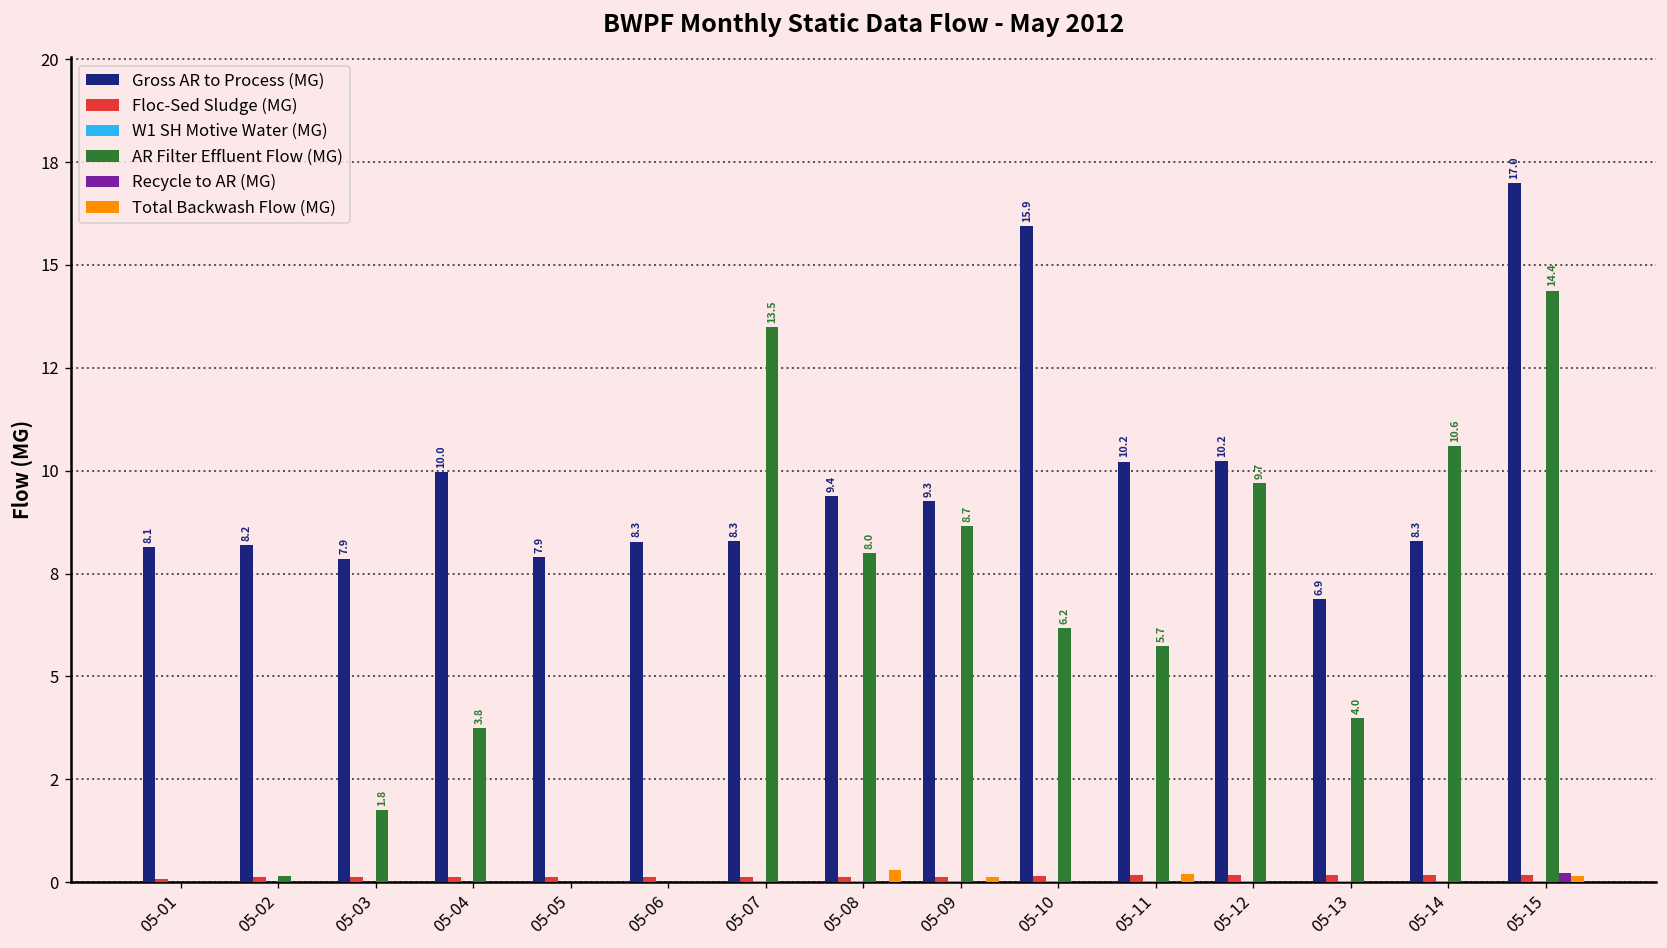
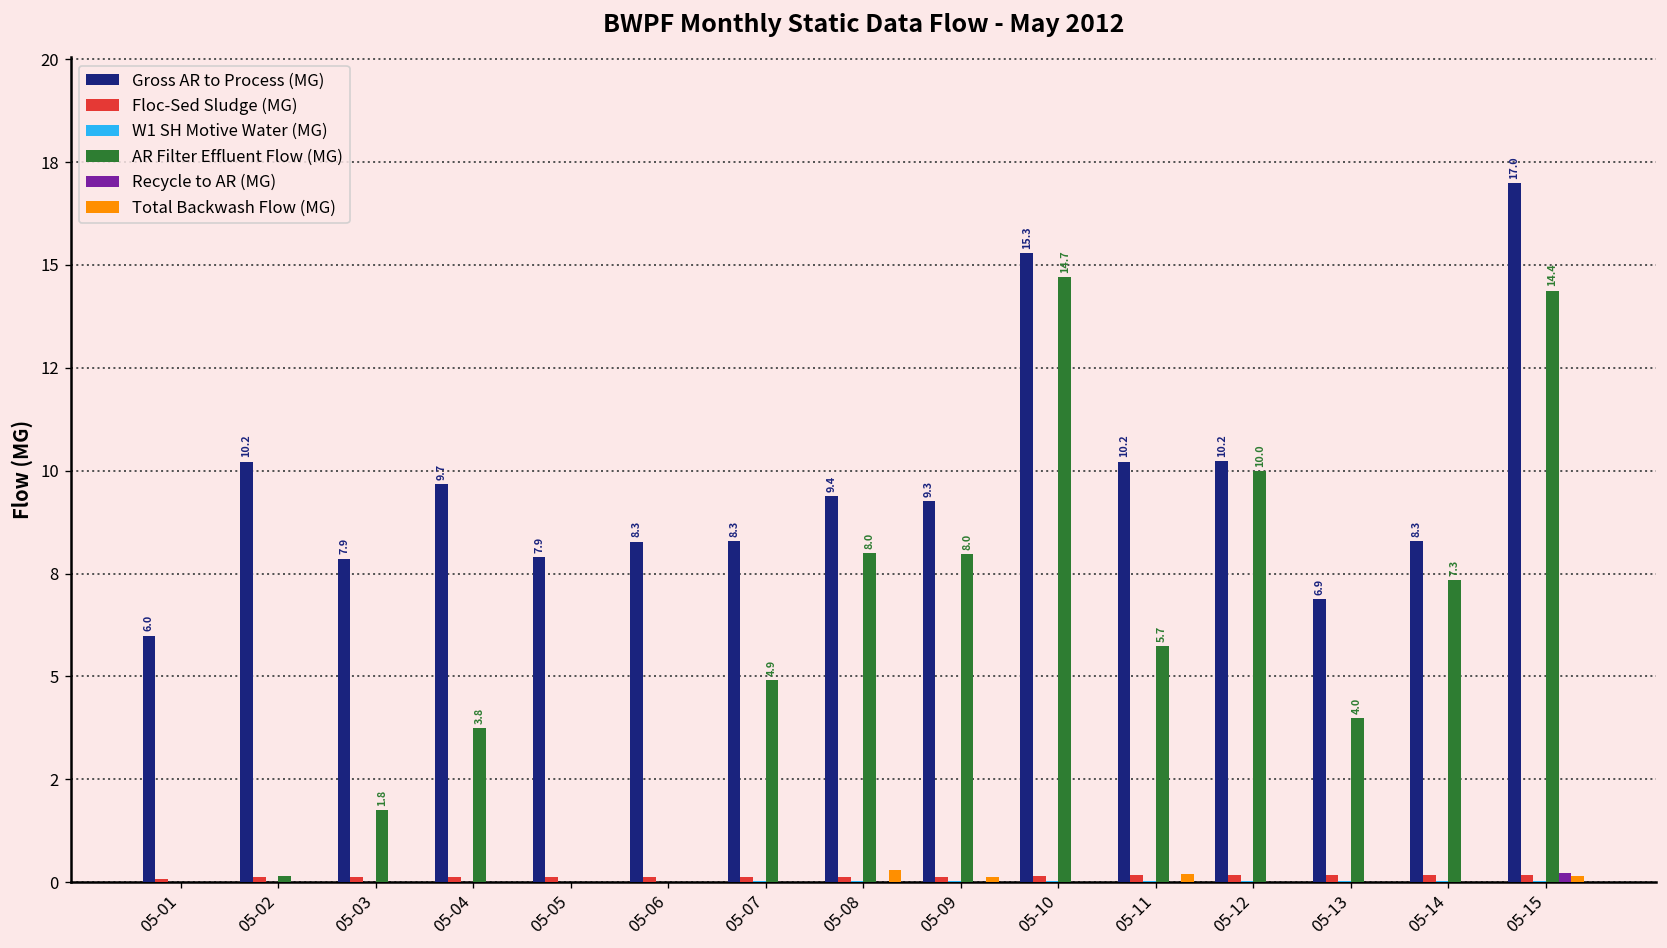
Gross AR to Process (MG), 05-01: 8.1 -> 6.0
Gross AR to Process (MG), 05-02: 8.2 -> 10.2
Gross AR to Process (MG), 05-04: 10.0 -> 9.7
AR Filter Effluent Flow (MG), 05-07: 13.5 -> 4.9
AR Filter Effluent Flow (MG), 05-09: 8.7 -> 8.0
Gross AR to Process (MG), 05-10: 15.9 -> 15.3
AR Filter Effluent Flow (MG), 05-10: 6.2 -> 14.7
AR Filter Effluent Flow (MG), 05-12: 9.7 -> 10.0
AR Filter Effluent Flow (MG), 05-14: 10.6 -> 7.3
